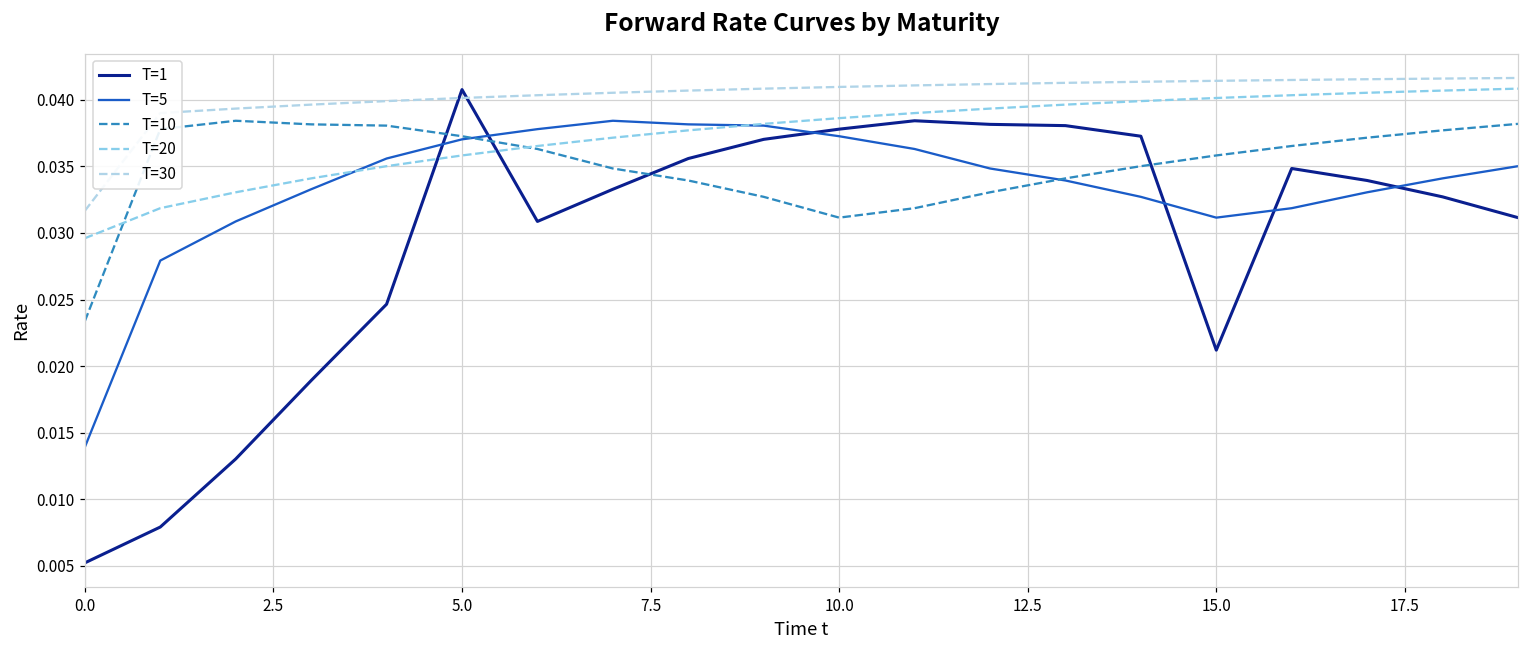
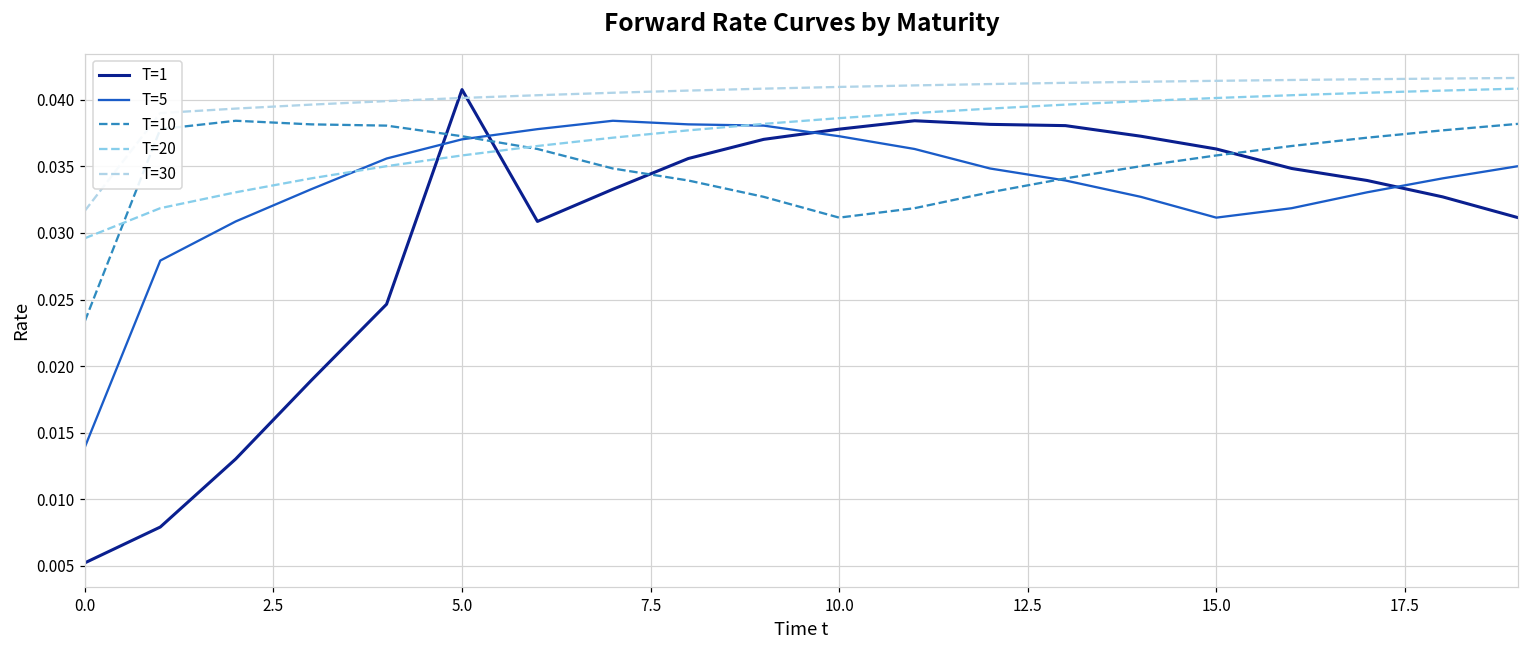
T=1, 15.0: 0.0212 -> 0.0363
